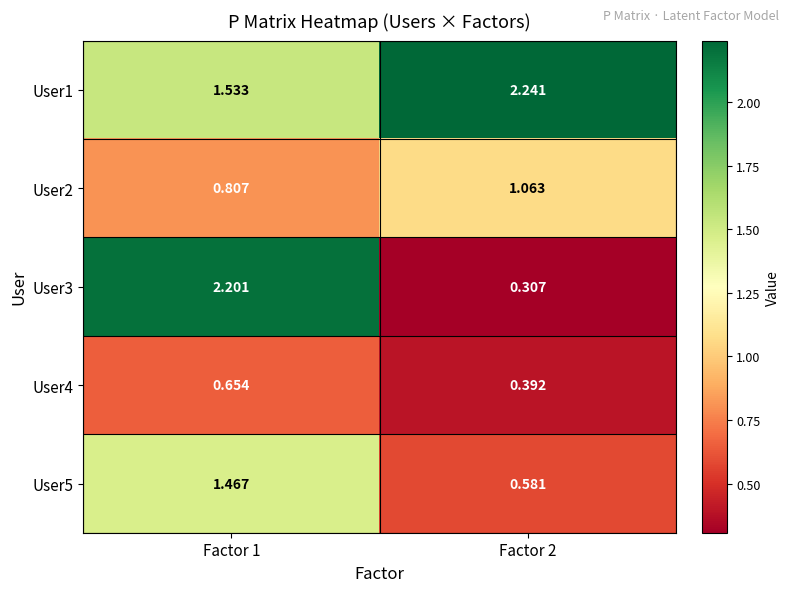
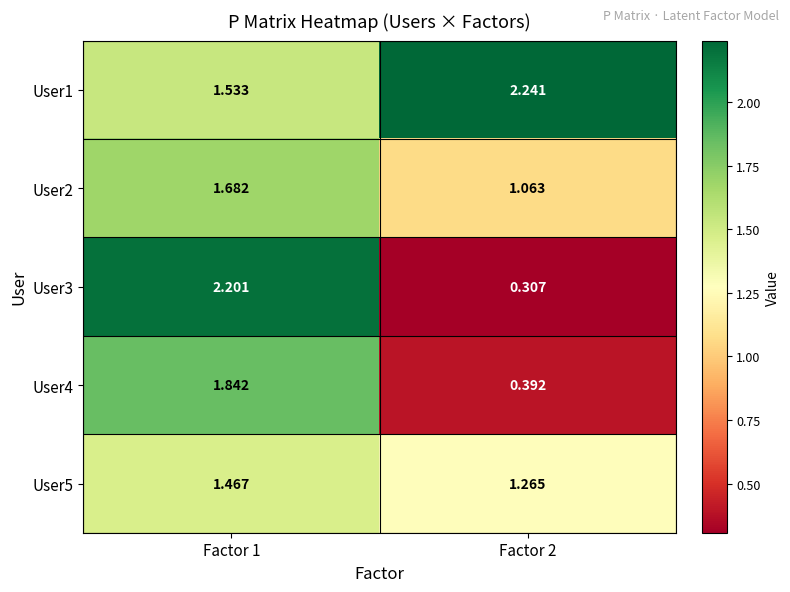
User2, Factor 1: 0.807 -> 1.682
User4, Factor 1: 0.654 -> 1.842
User5, Factor 2: 0.581 -> 1.265
